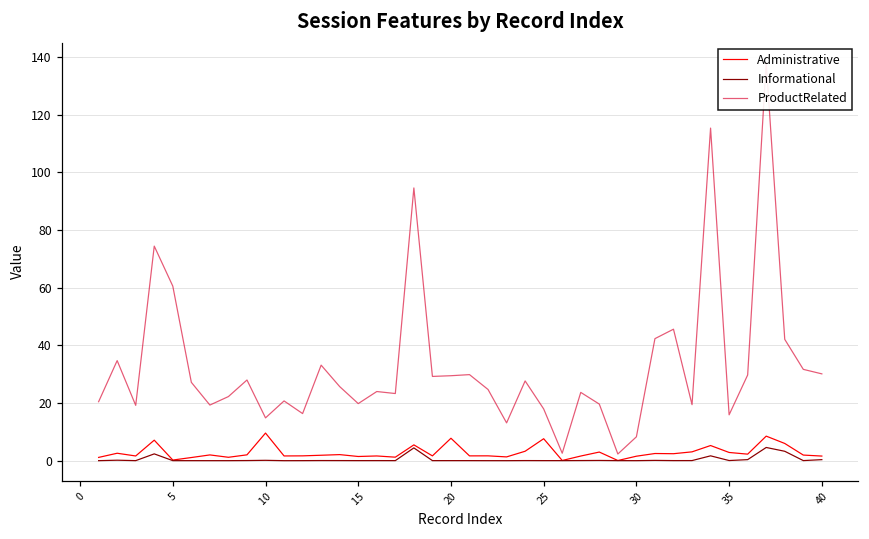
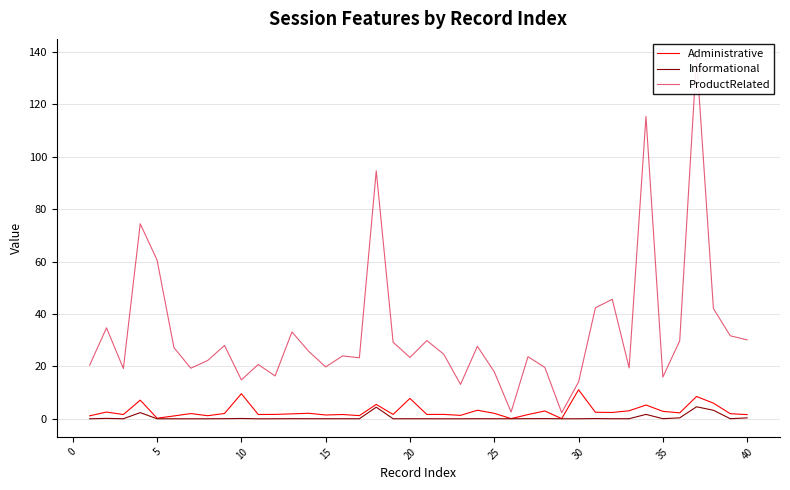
ProductRelated, 20: 29 -> 23
Administrative, 25: 8 -> 2
Administrative, 30: 2 -> 11
ProductRelated, 30: 8 -> 14
